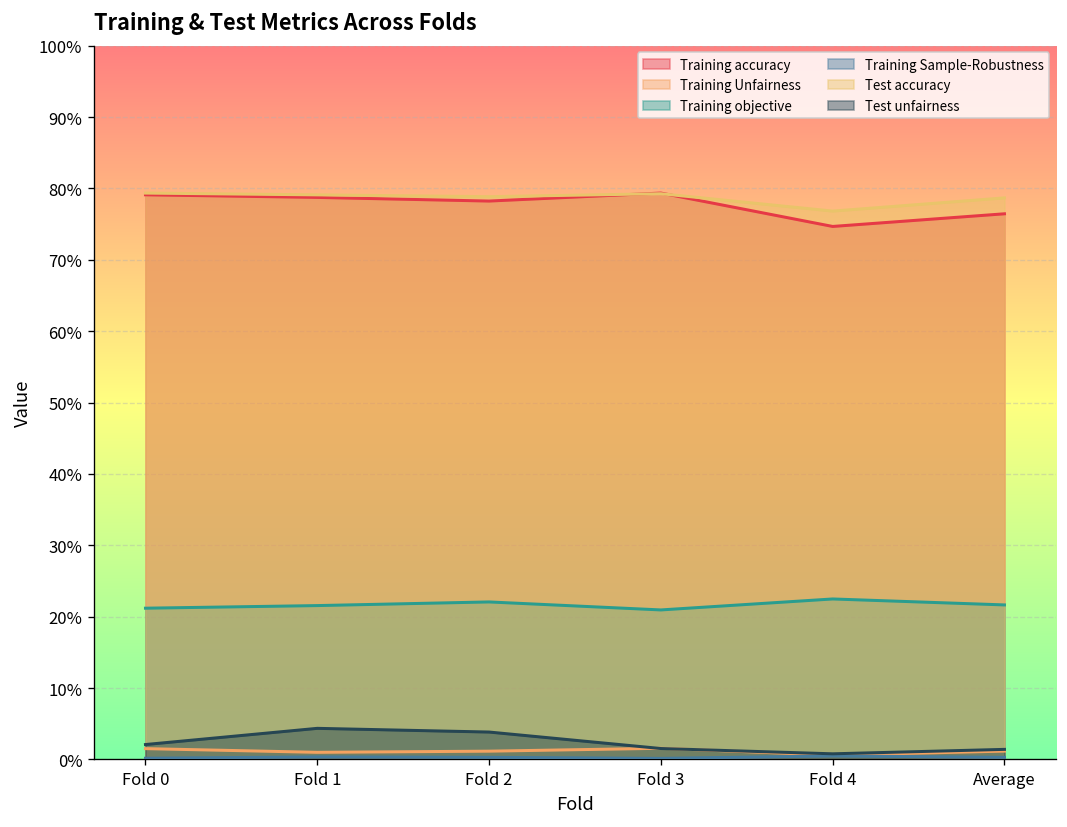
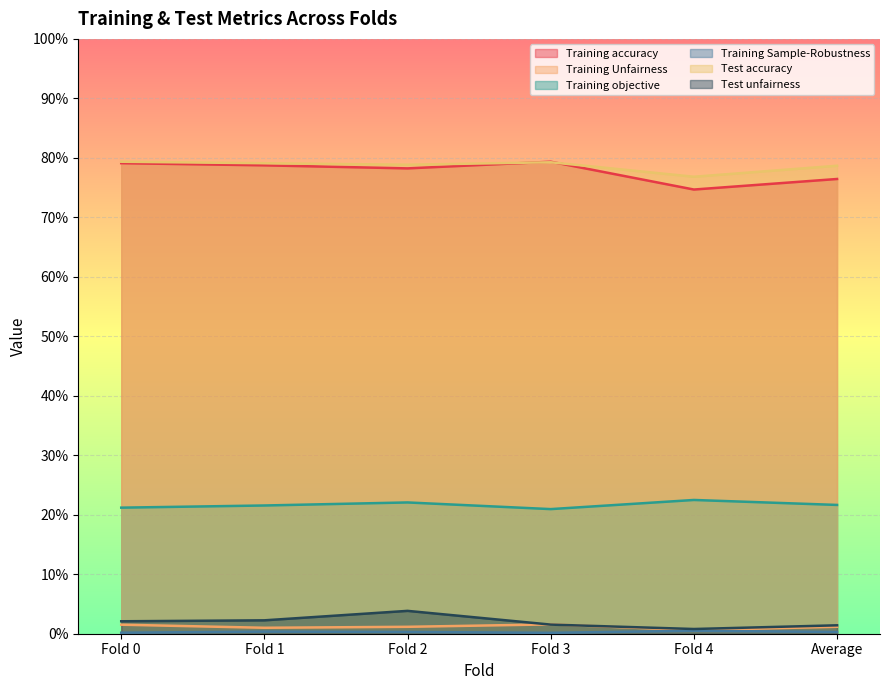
Test unfairness, Fold 1: 4% -> 2%
